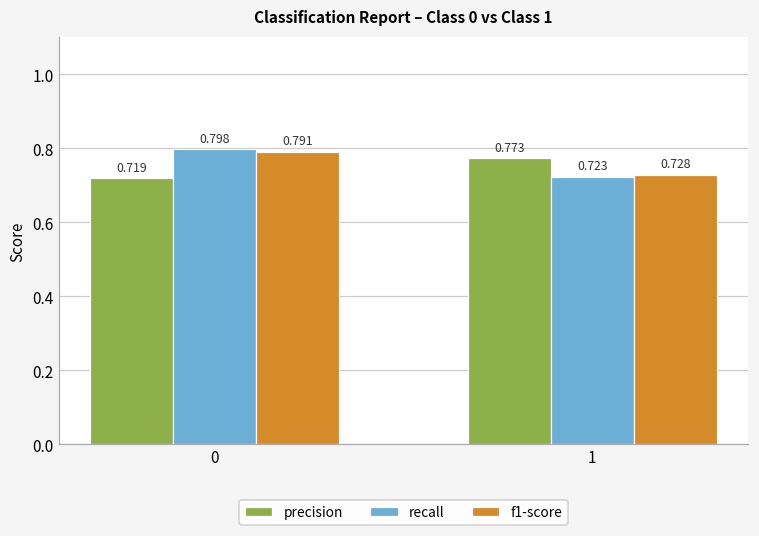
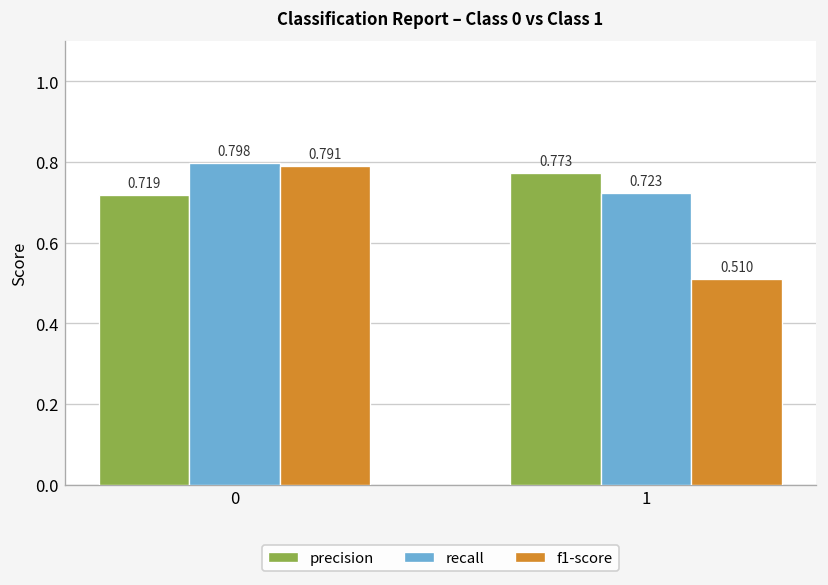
f1-score, 1: 0.728 -> 0.510
